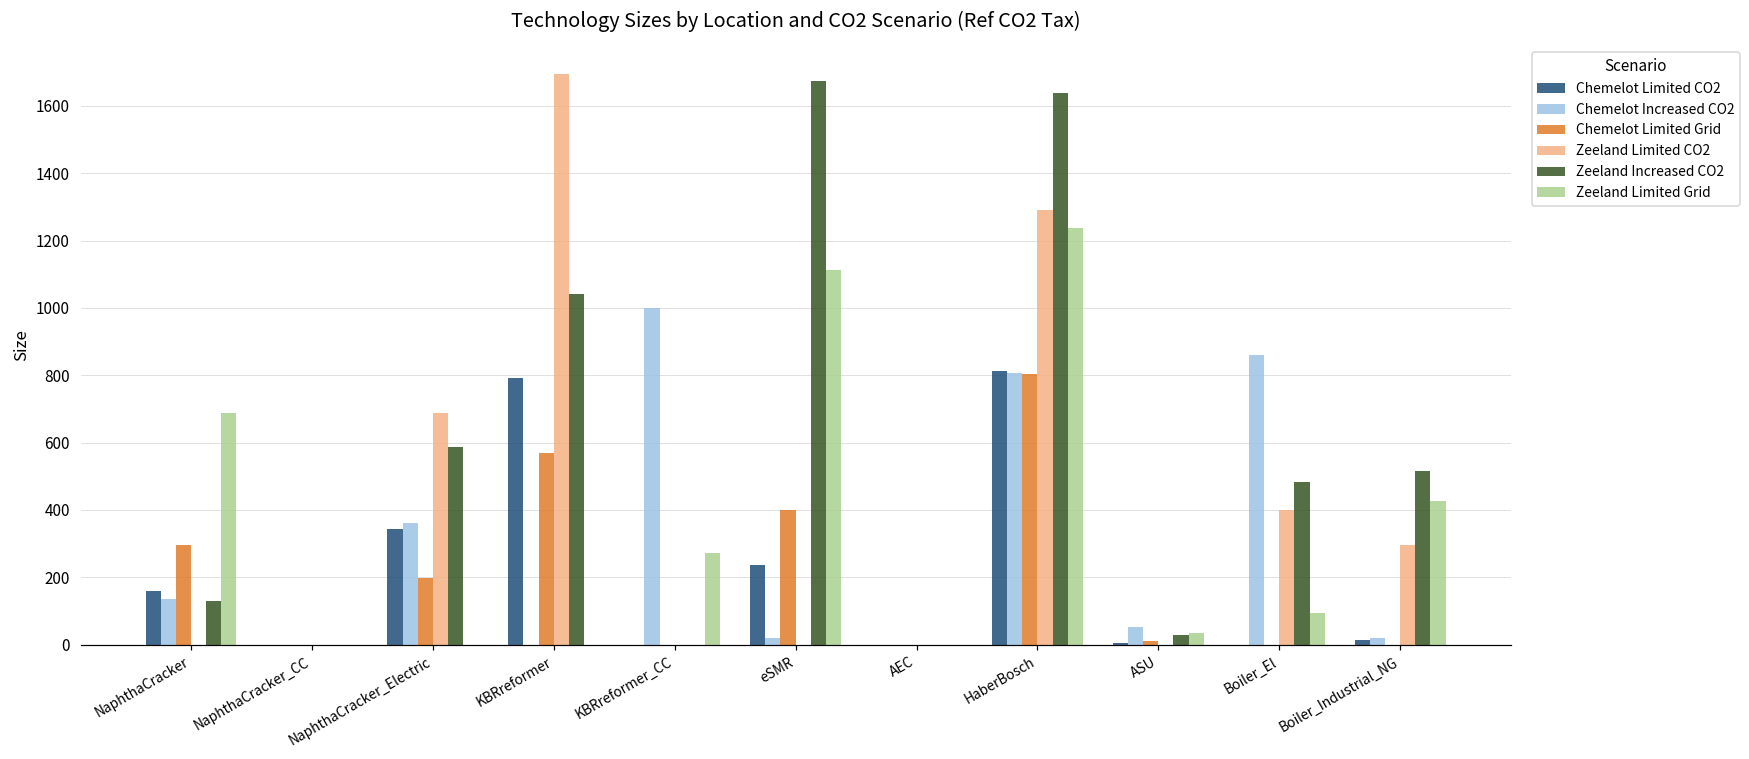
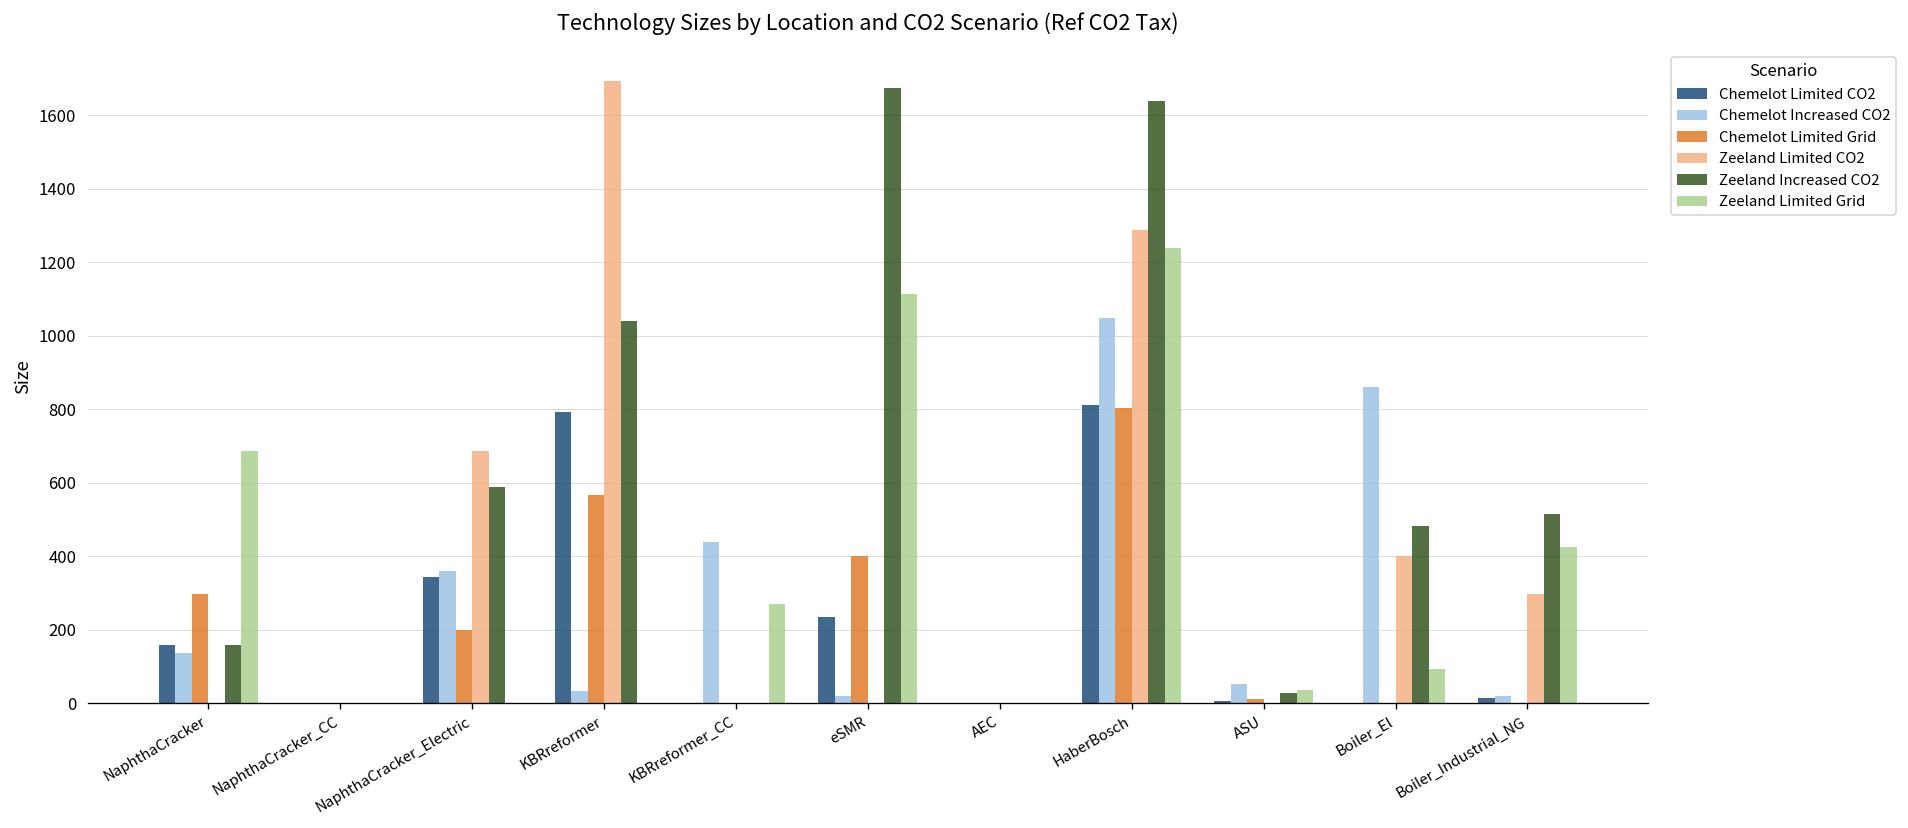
Zeeland Increased CO2, NaphthaCracker: 130 -> 160
Chemelot Increased CO2, KBRreformer: 0 -> 30
Chemelot Increased CO2, KBRreformer_CC: 1000 -> 440
Chemelot Increased CO2, HaberBosch: 810 -> 1050
